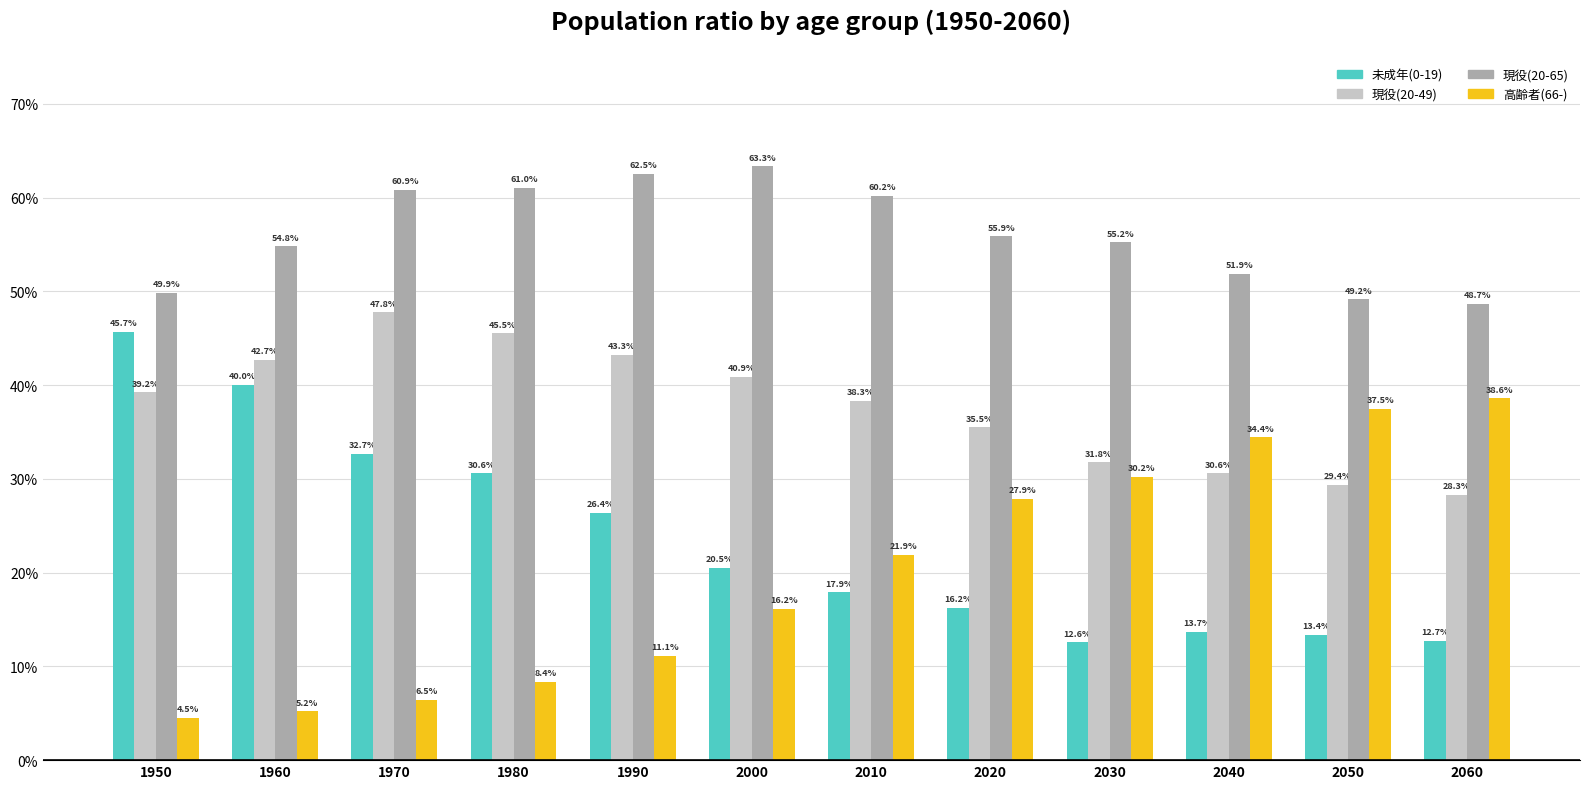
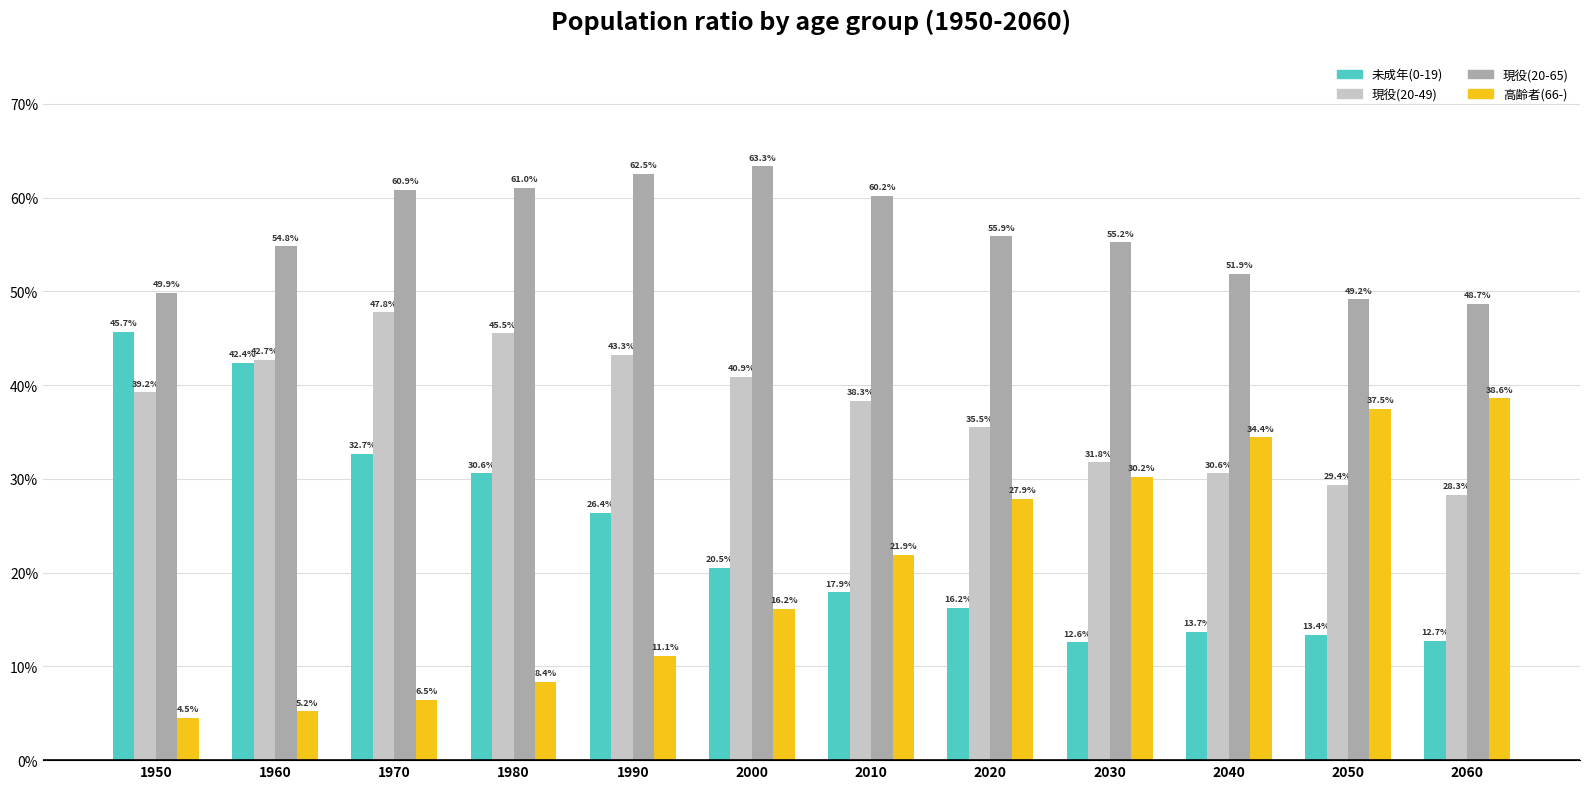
未成年(0-19), 1960: 40.0% -> 42.4%
